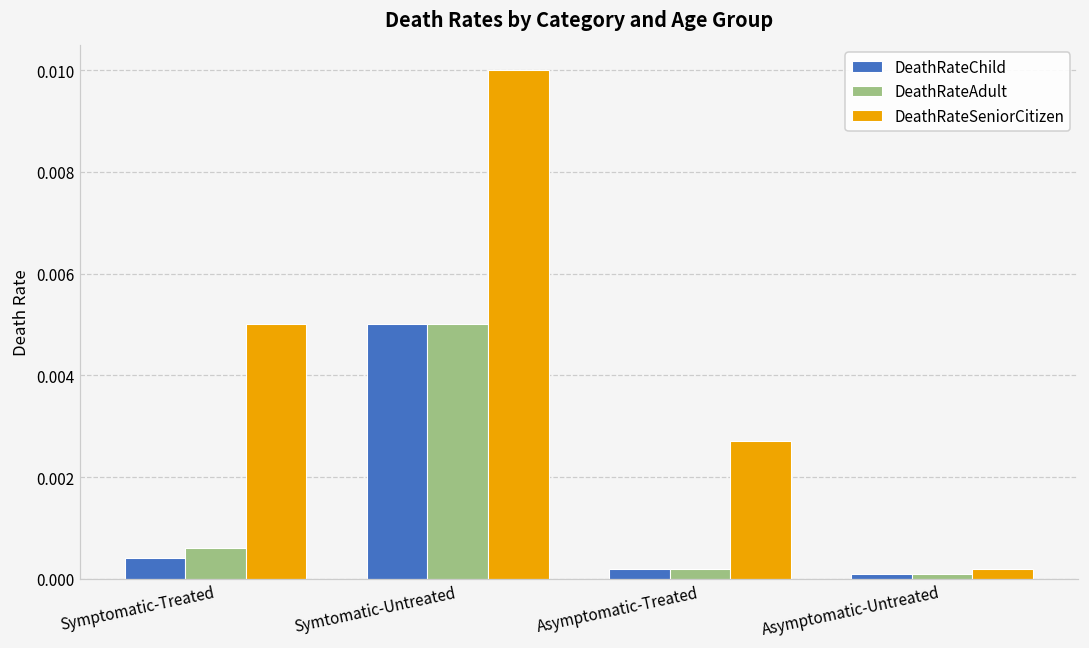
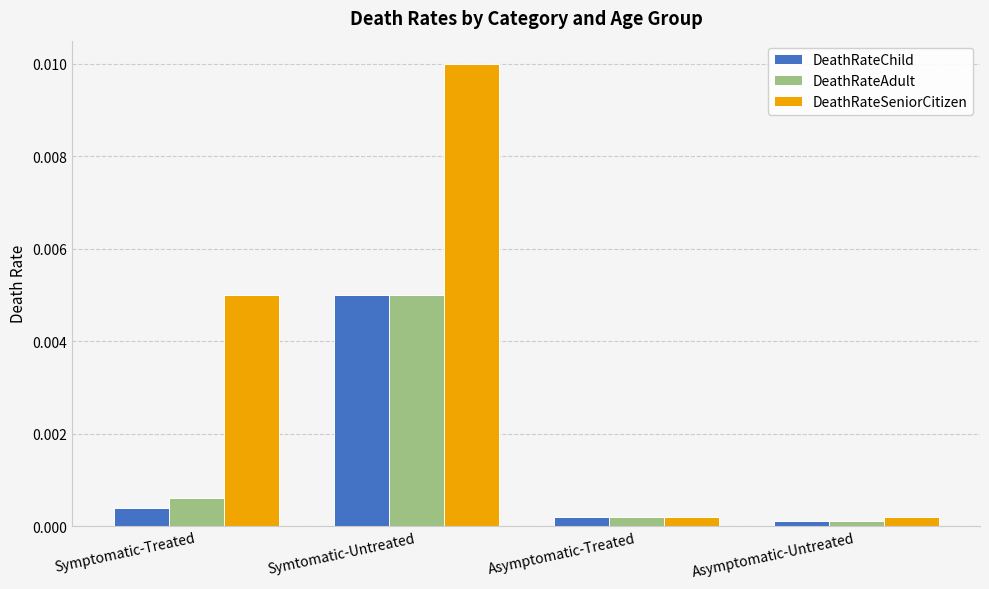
DeathRateSeniorCitizen, Asymptomatic-Treated: 0.0027 -> 0.0002
